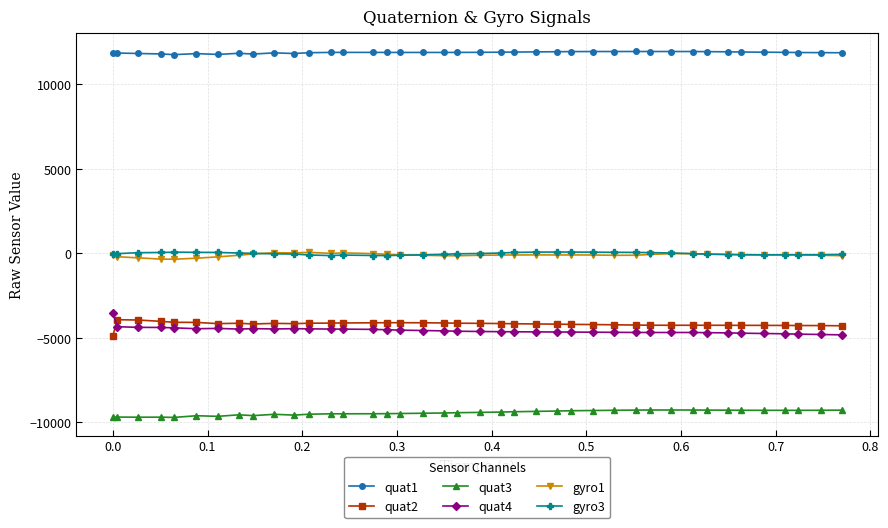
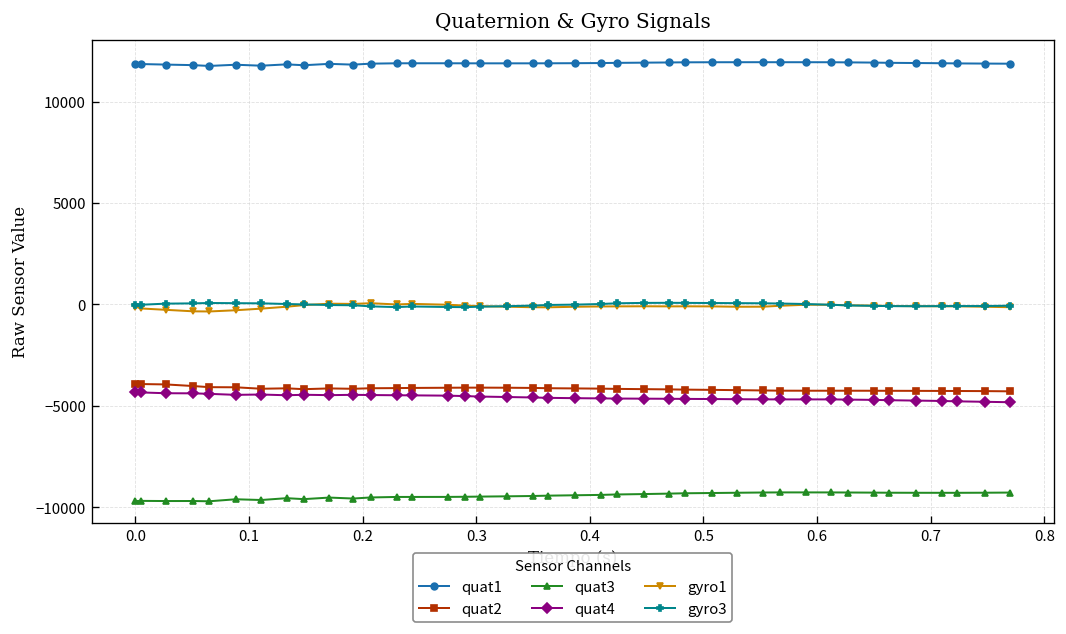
quat2, 0.0: -4900 -> -3900
quat4, 0.0: -3500 -> -4300
